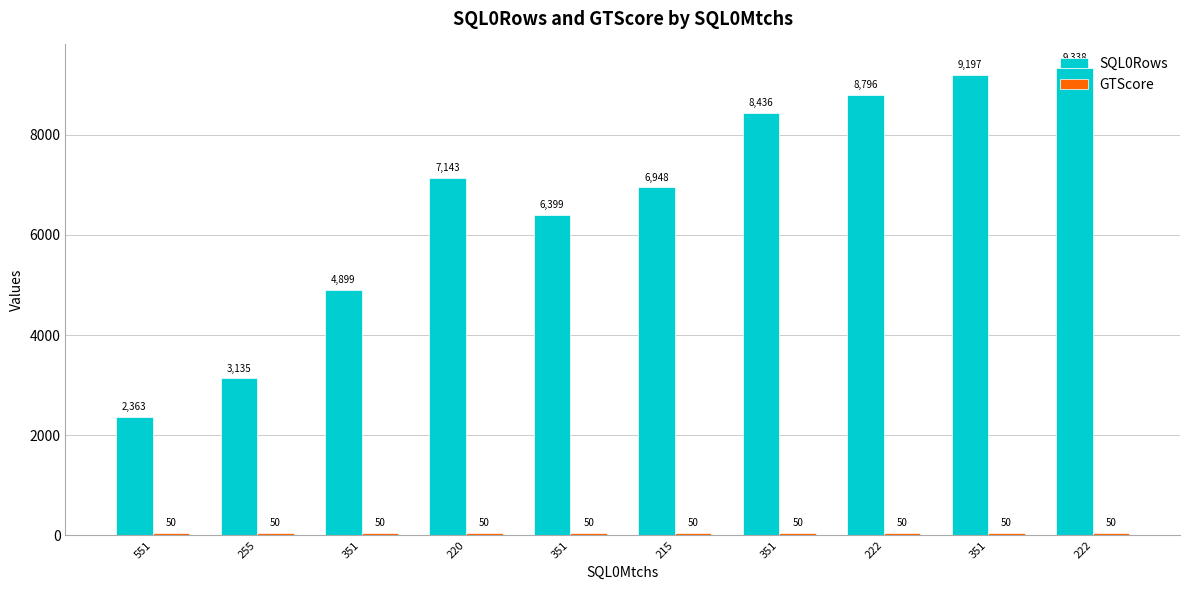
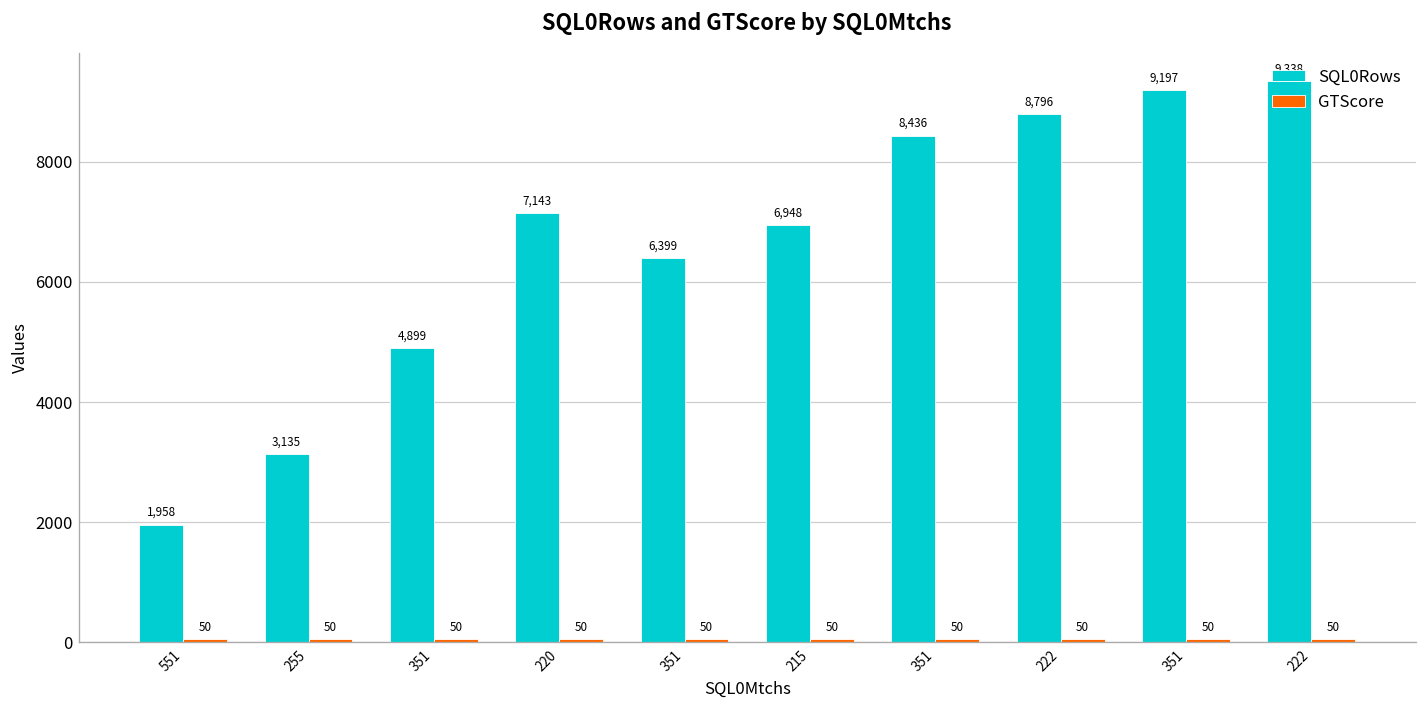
SQL0Rows, 551: 2,363 -> 1,958
